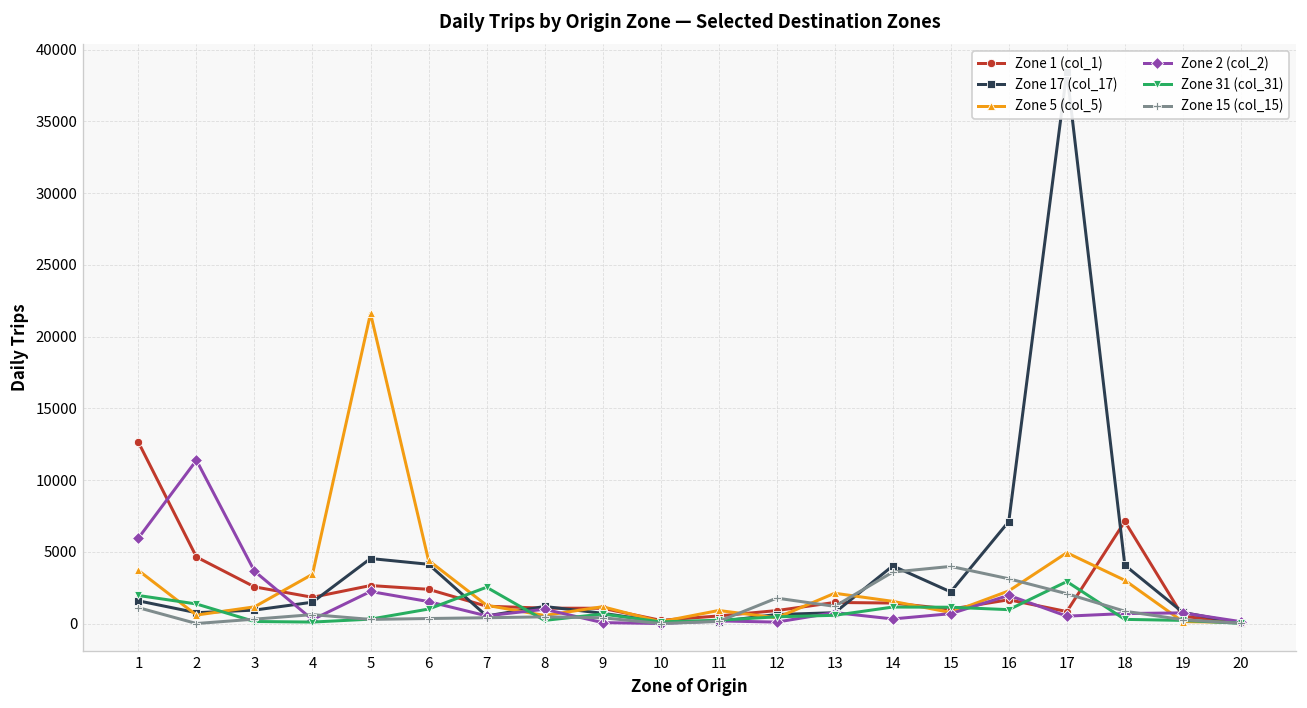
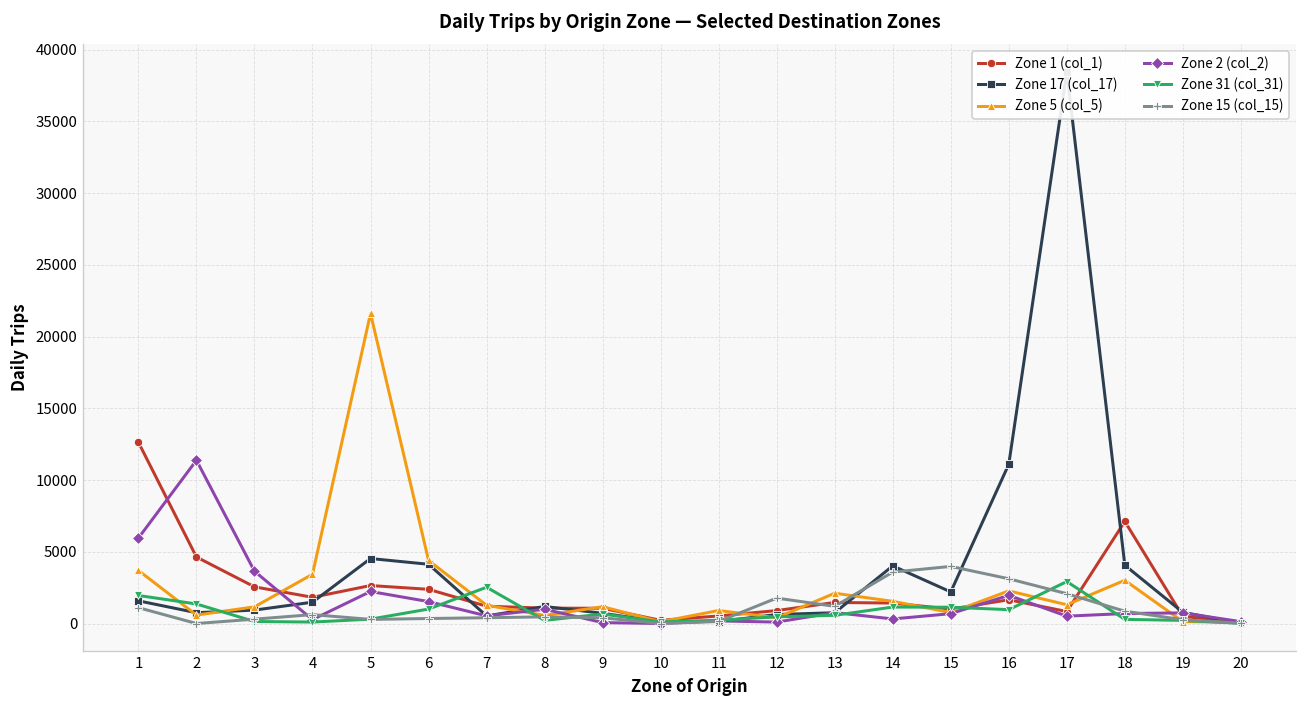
Zone 17 (col_17), 16: 7100 -> 11100
Zone 5 (col_5), 17: 4900 -> 1300
